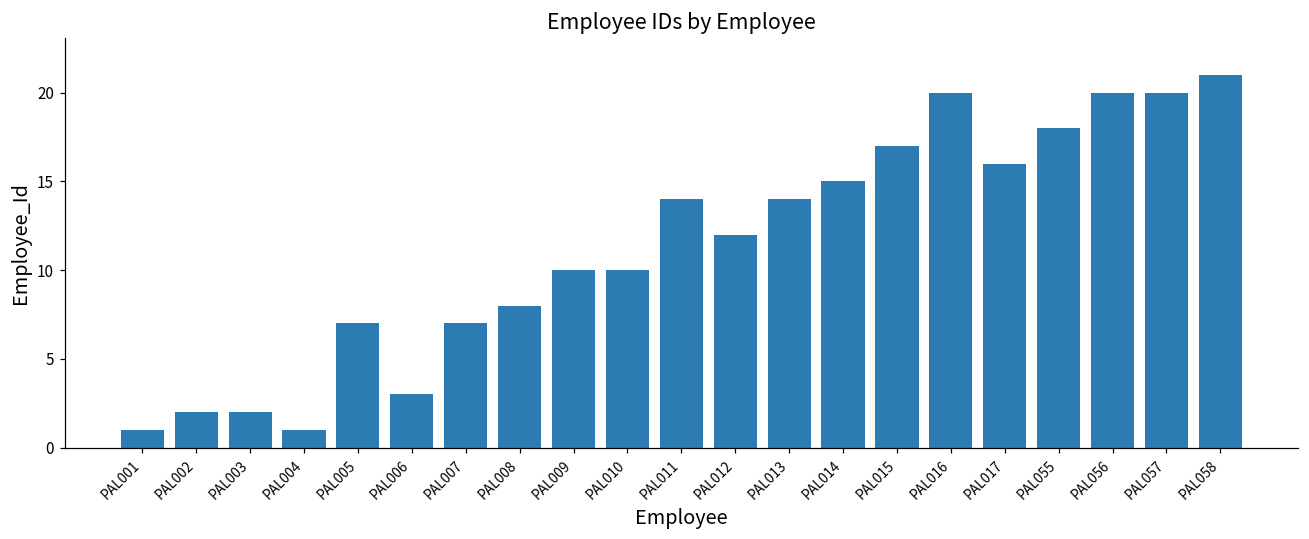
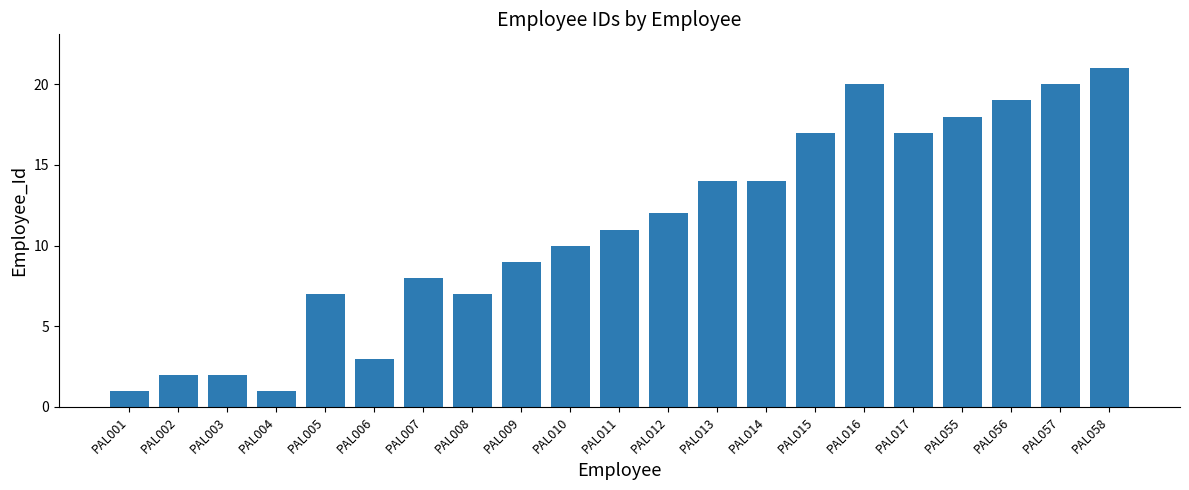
PAL007: 7 -> 8
PAL008: 8 -> 7
PAL009: 10 -> 9
PAL011: 14 -> 11
PAL014: 15 -> 14
PAL017: 16 -> 17
PAL056: 20 -> 19
